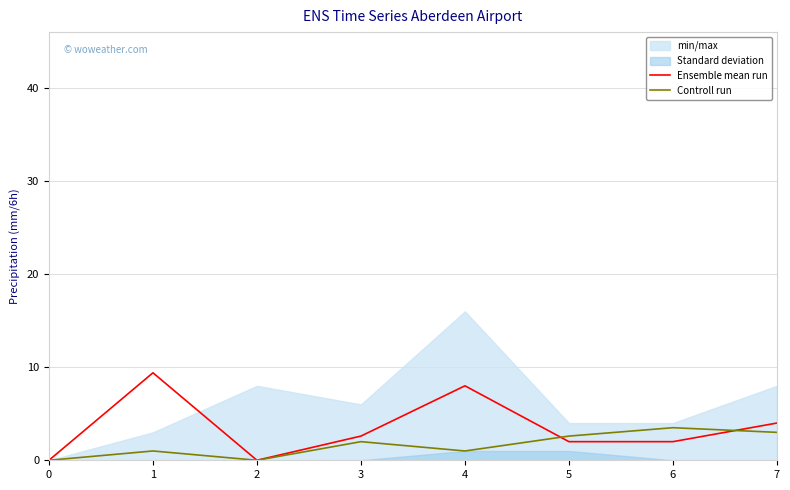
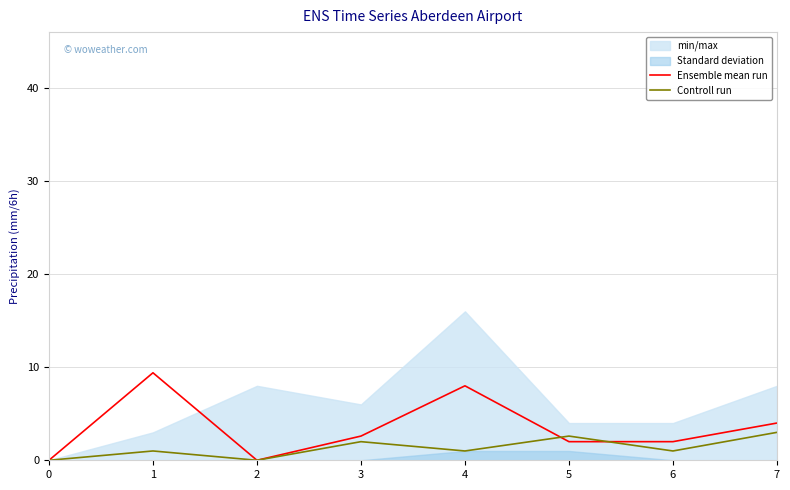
Controll run, 6: 4 -> 1
